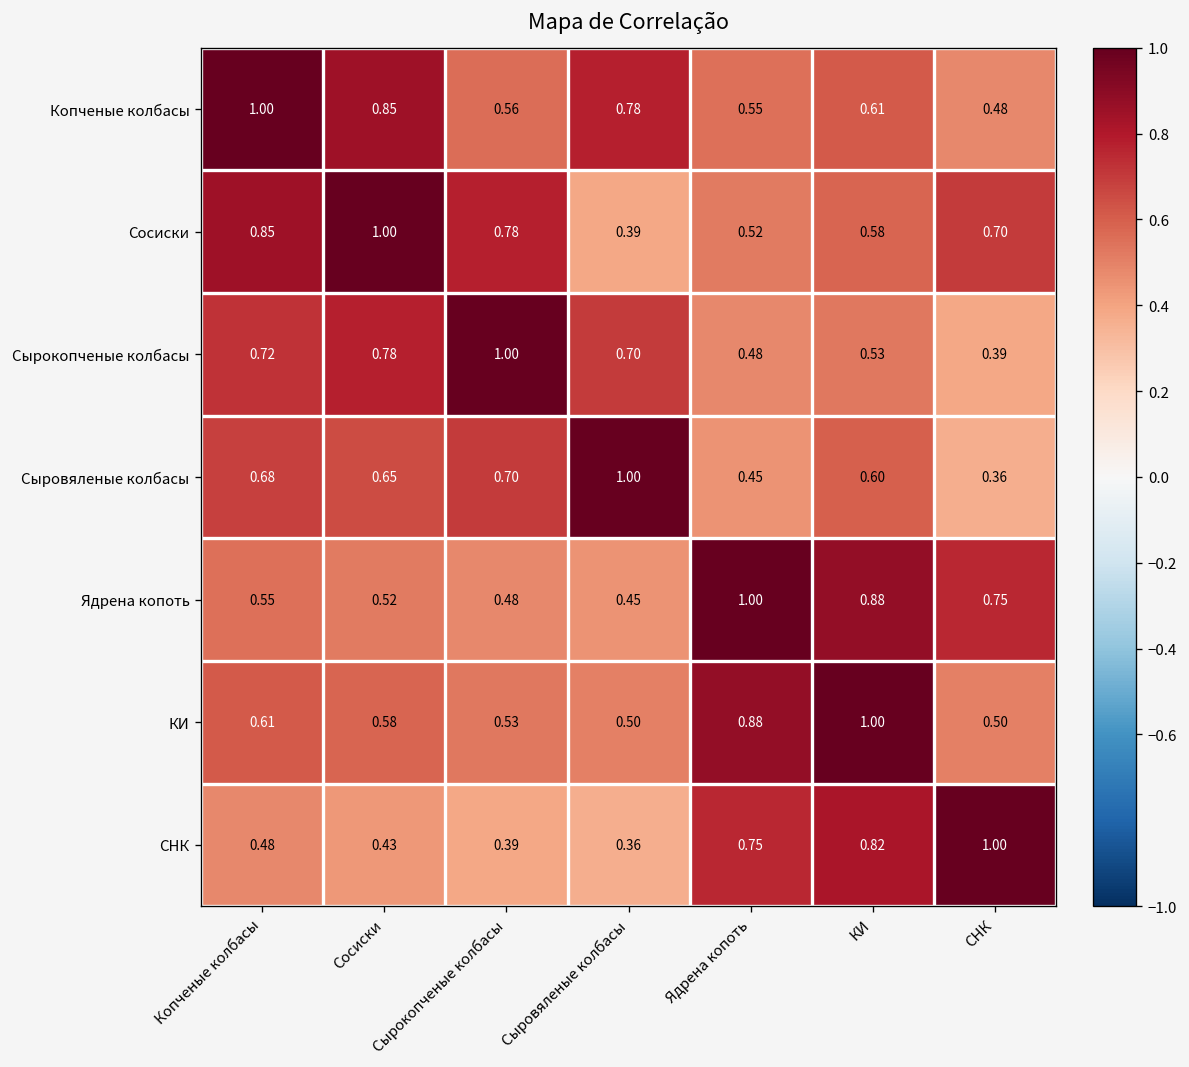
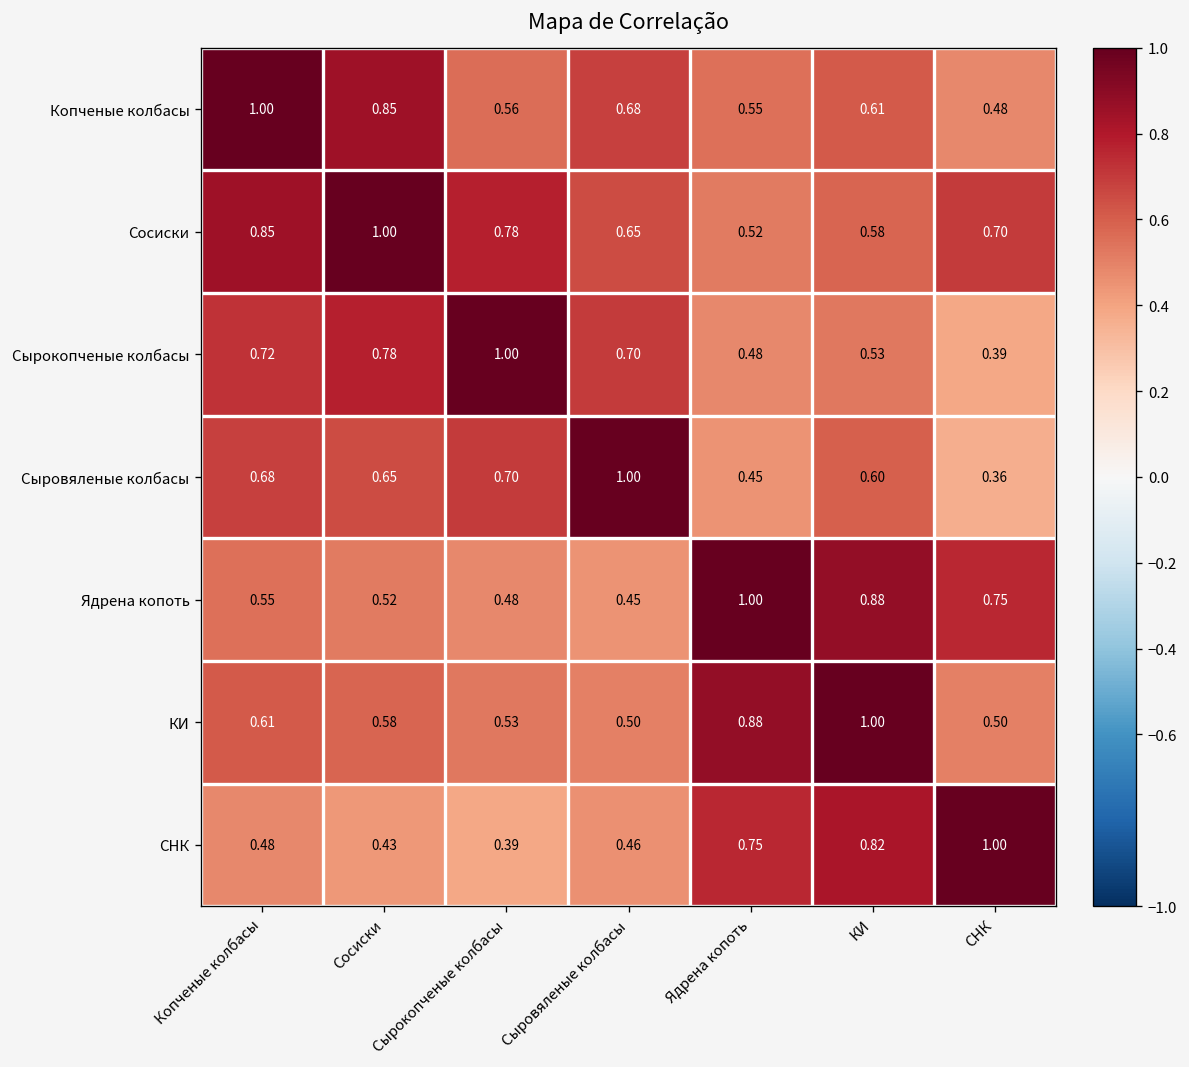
Копченые колбасы, Сыровяленые колбасы: 0.78 -> 0.68
Сосиски, Сыровяленые колбасы: 0.39 -> 0.65
СНК, Сыровяленые колбасы: 0.36 -> 0.46
